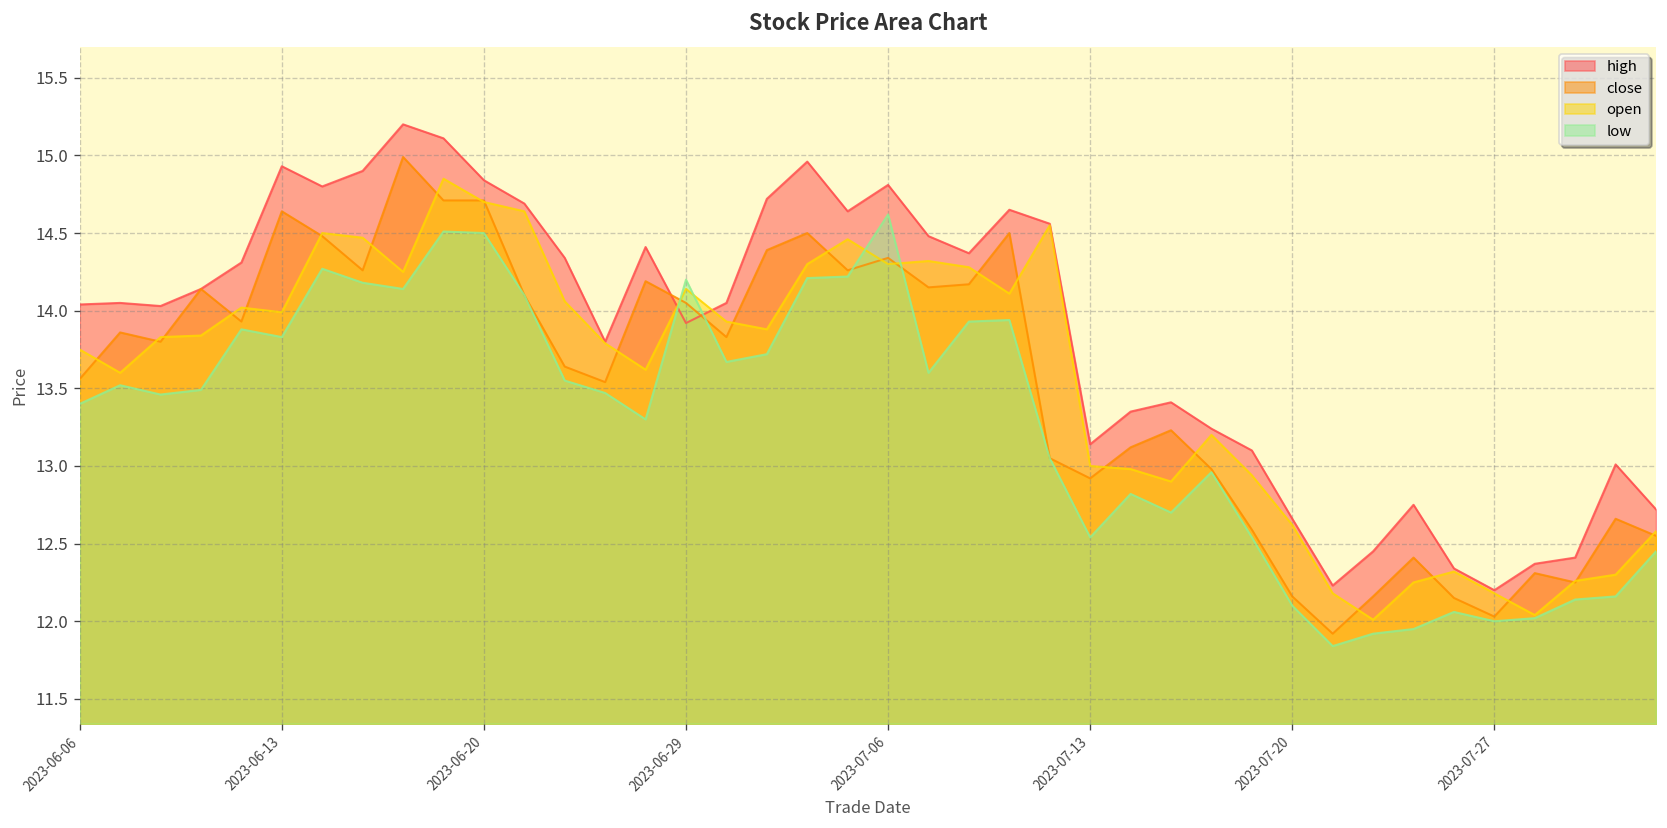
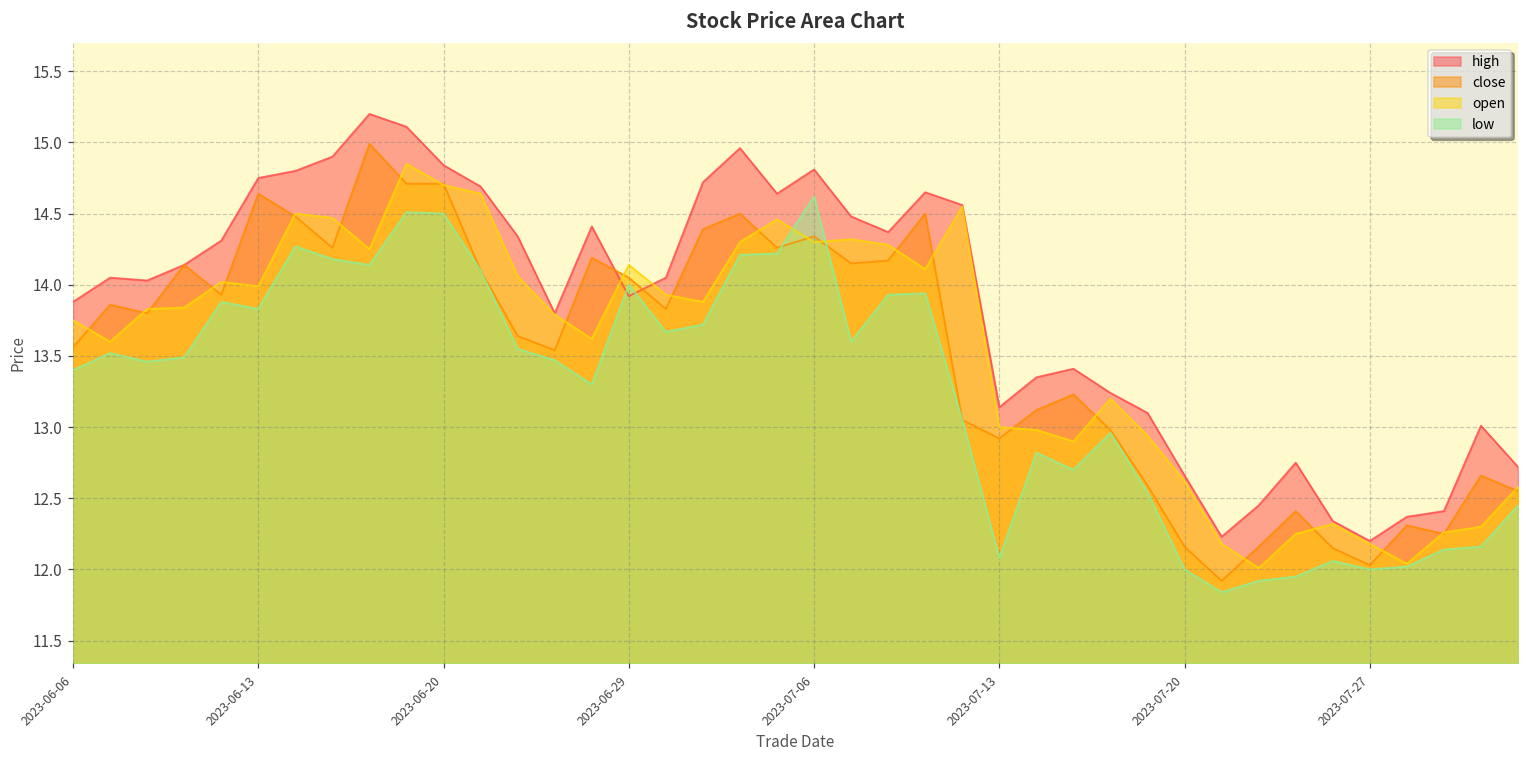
high, 2023-06-06: 14.04 -> 13.88
high, 2023-06-13: 14.93 -> 14.75
low, 2023-06-29: 14.2 -> 14.0
low, 2023-07-13: 12.54 -> 12.08
low, 2023-07-20: 12.1 -> 12.0
